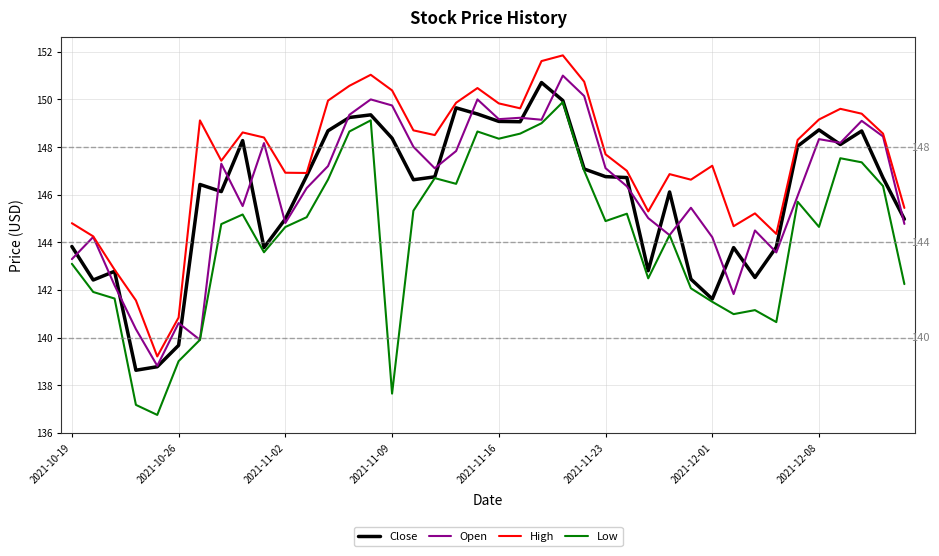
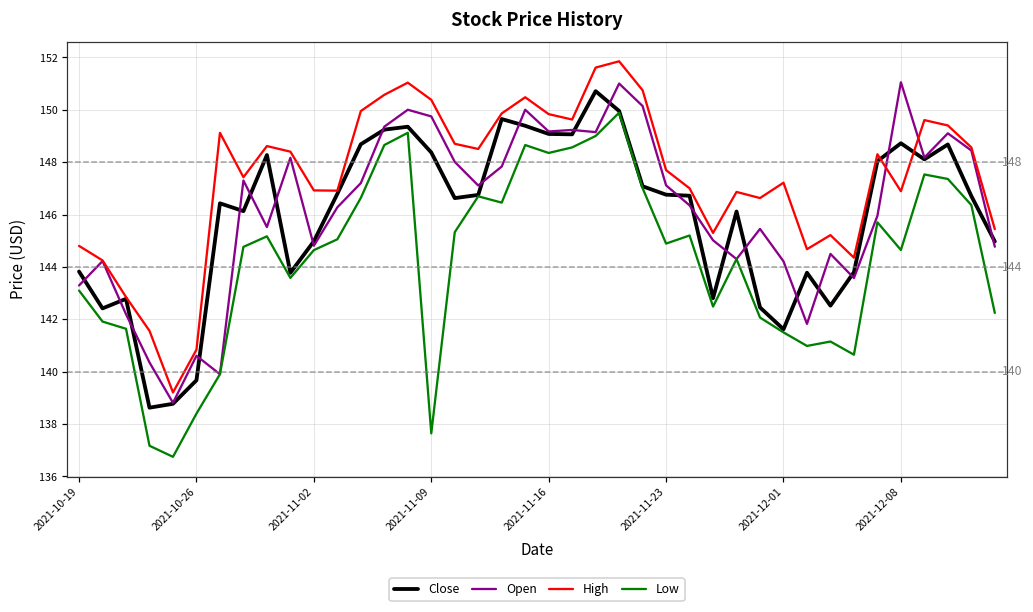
Low, 2021-10-26: 139.0 -> 138.4
Open, 2021-12-08: 148.3 -> 151.0
High, 2021-12-08: 149.2 -> 146.9
